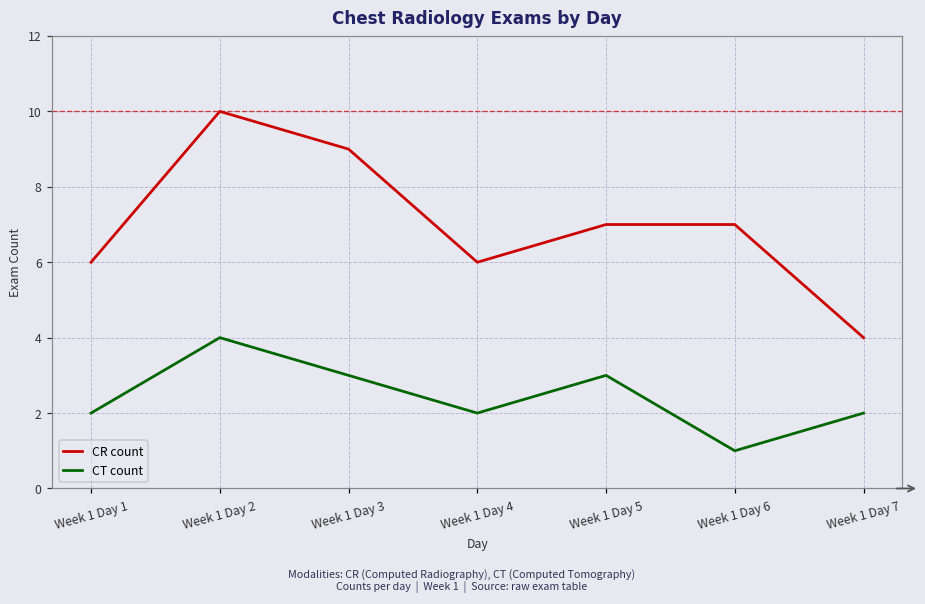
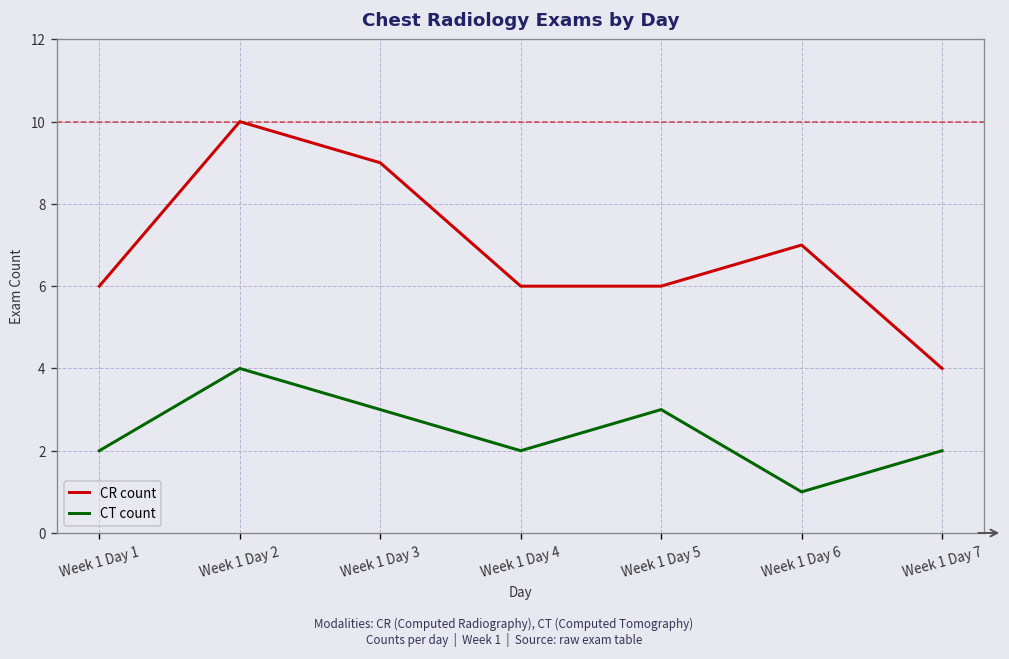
CR count, Week 1 Day 5: 7 -> 6
